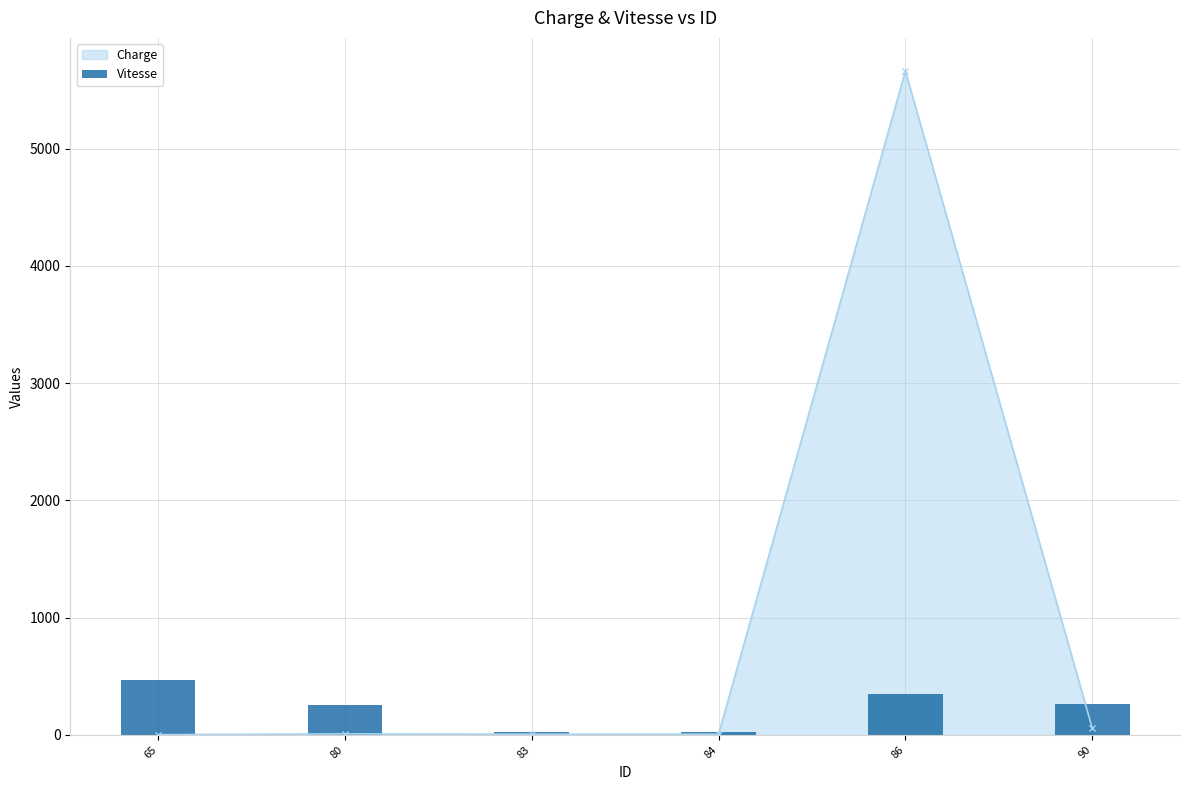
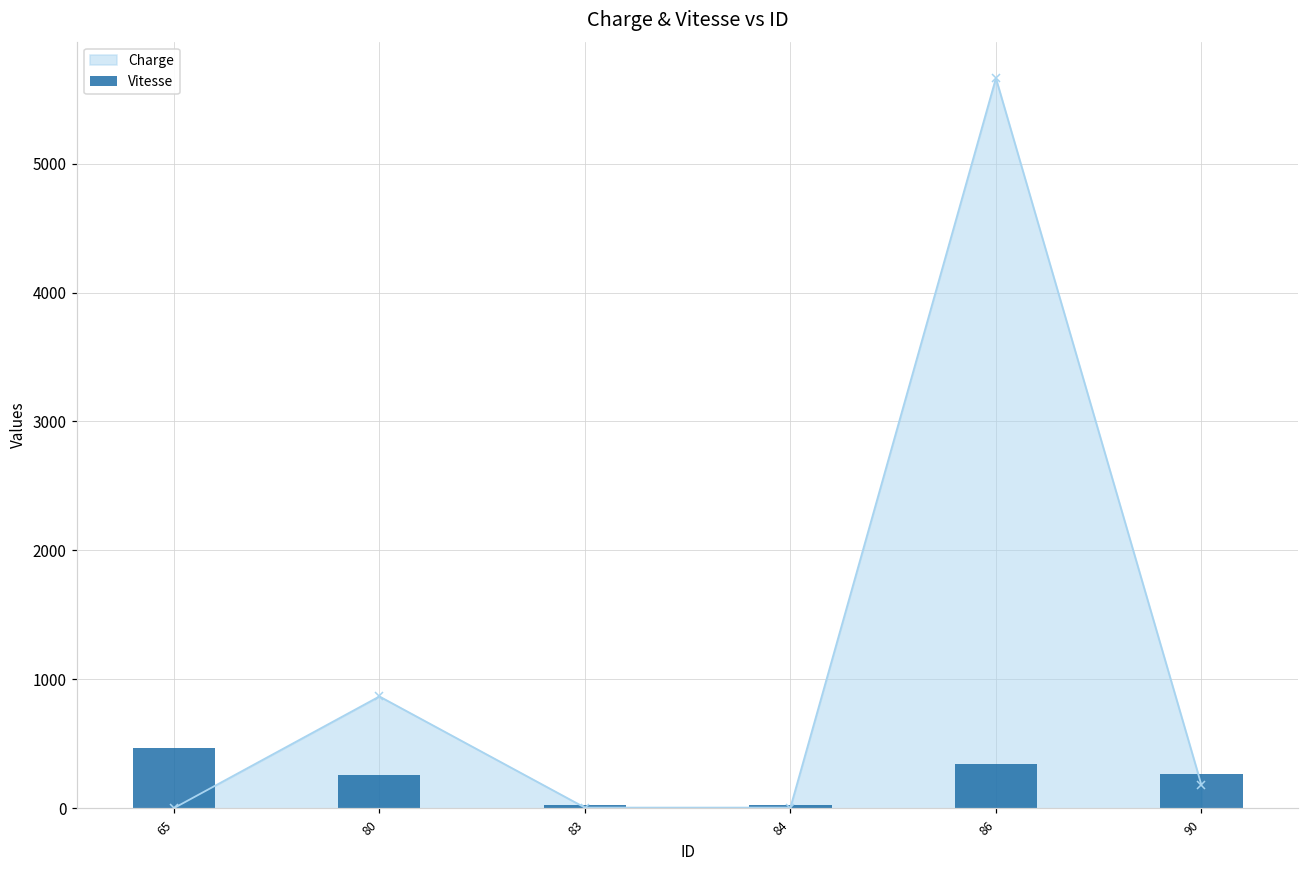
Charge, 80: 10 -> 870
Charge, 90: 60 -> 180
